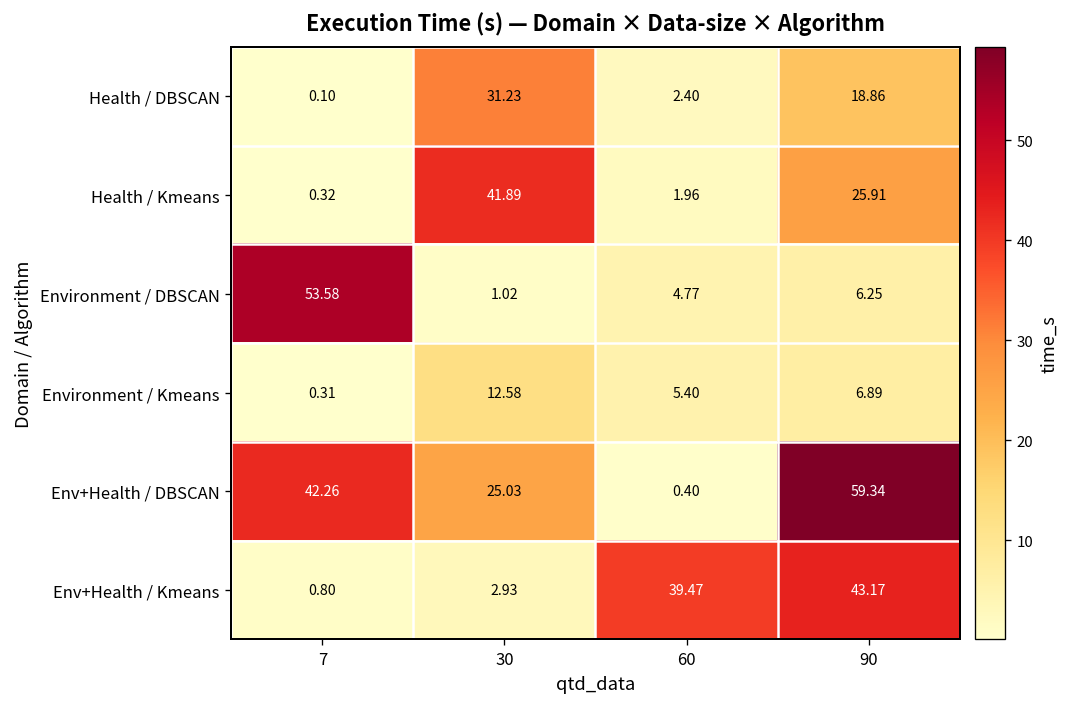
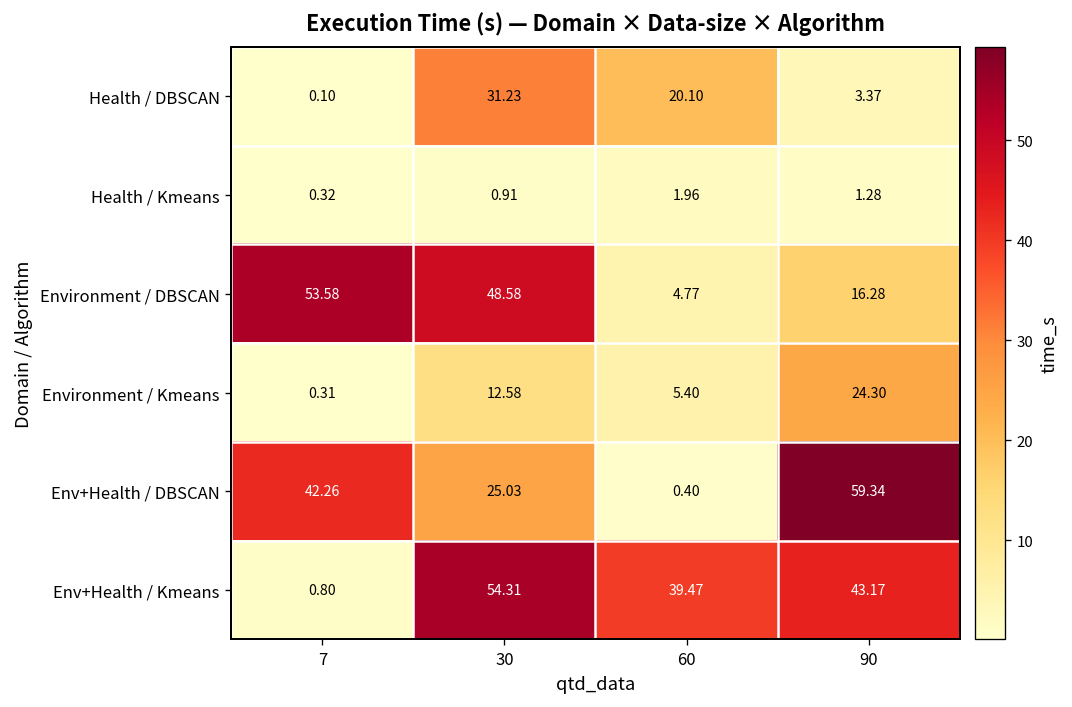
Health / DBSCAN, 60: 2.40 -> 20.10
Health / DBSCAN, 90: 18.86 -> 3.37
Health / Kmeans, 30: 41.89 -> 0.91
Health / Kmeans, 90: 25.91 -> 1.28
Environment / DBSCAN, 30: 1.02 -> 48.58
Environment / DBSCAN, 90: 6.25 -> 16.28
Environment / Kmeans, 90: 6.89 -> 24.30
Env+Health / Kmeans, 30: 2.93 -> 54.31
